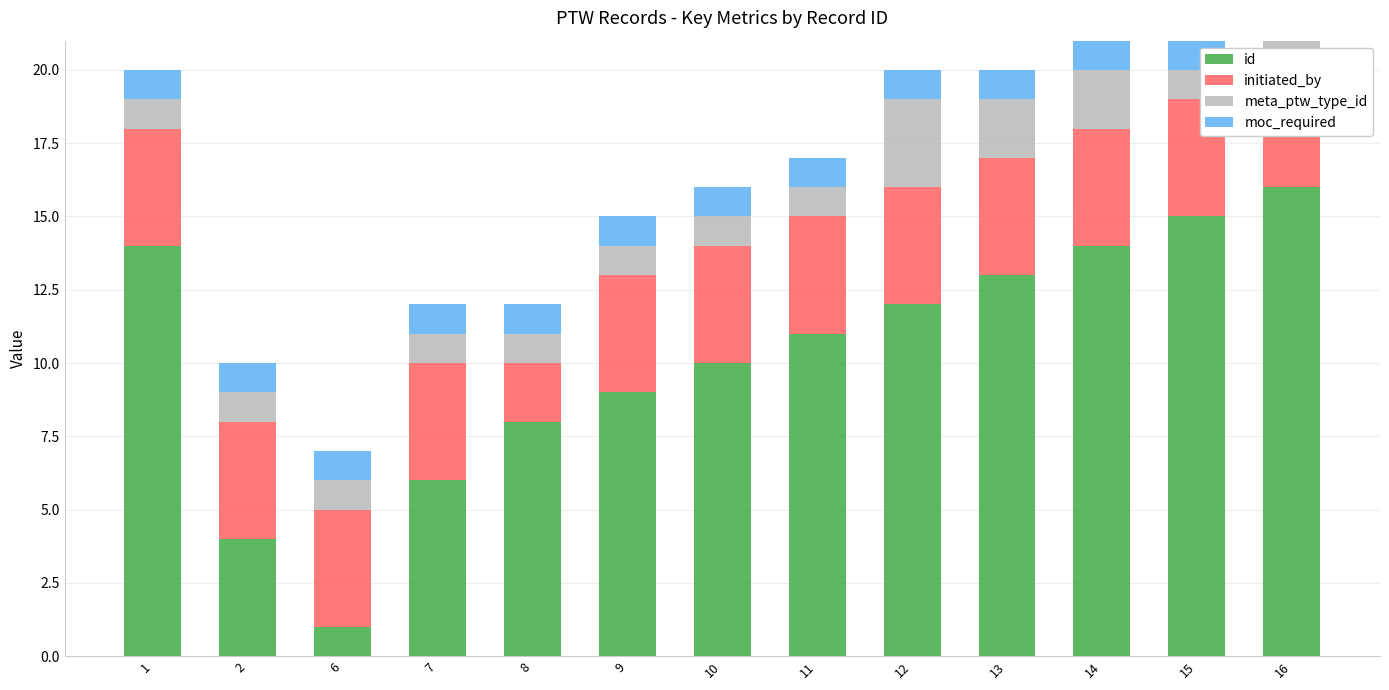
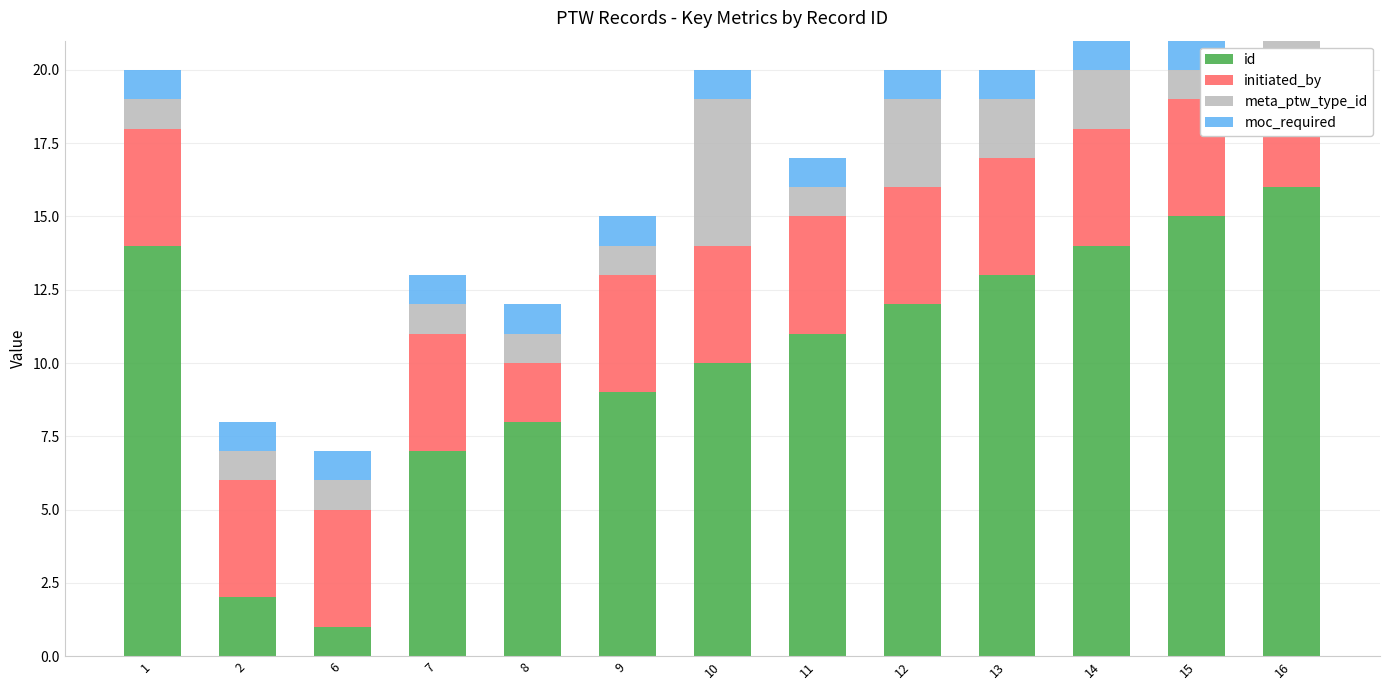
id, 2: 4 -> 2
id, 7: 6 -> 7
meta_ptw_type_id, 10: 1 -> 5
